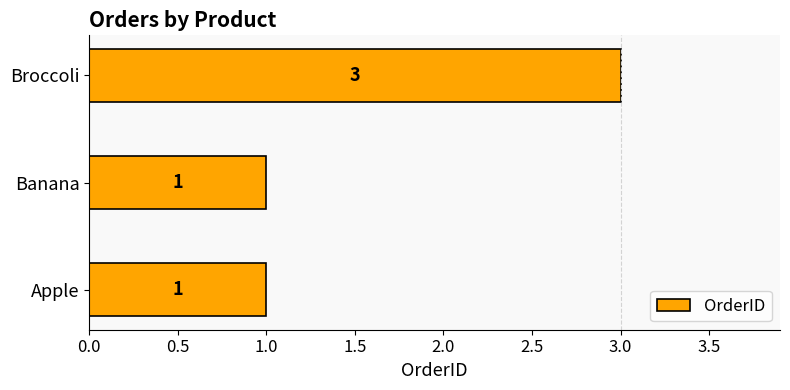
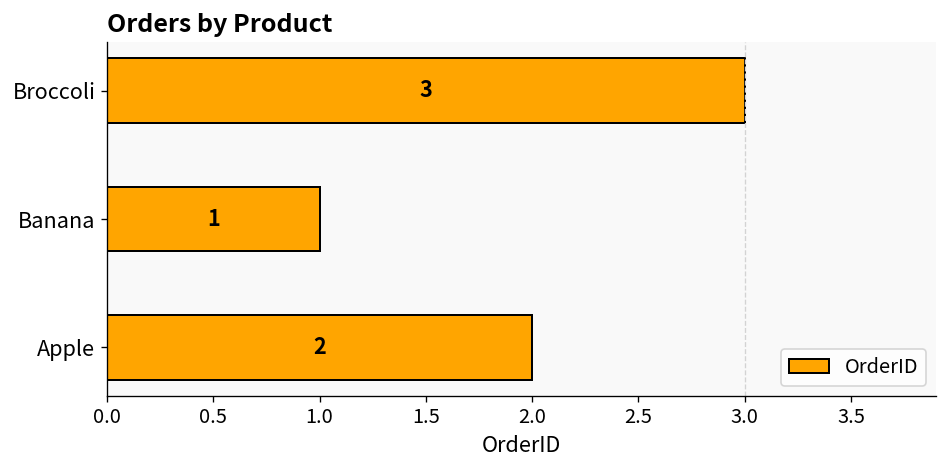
Apple: 1 -> 2
